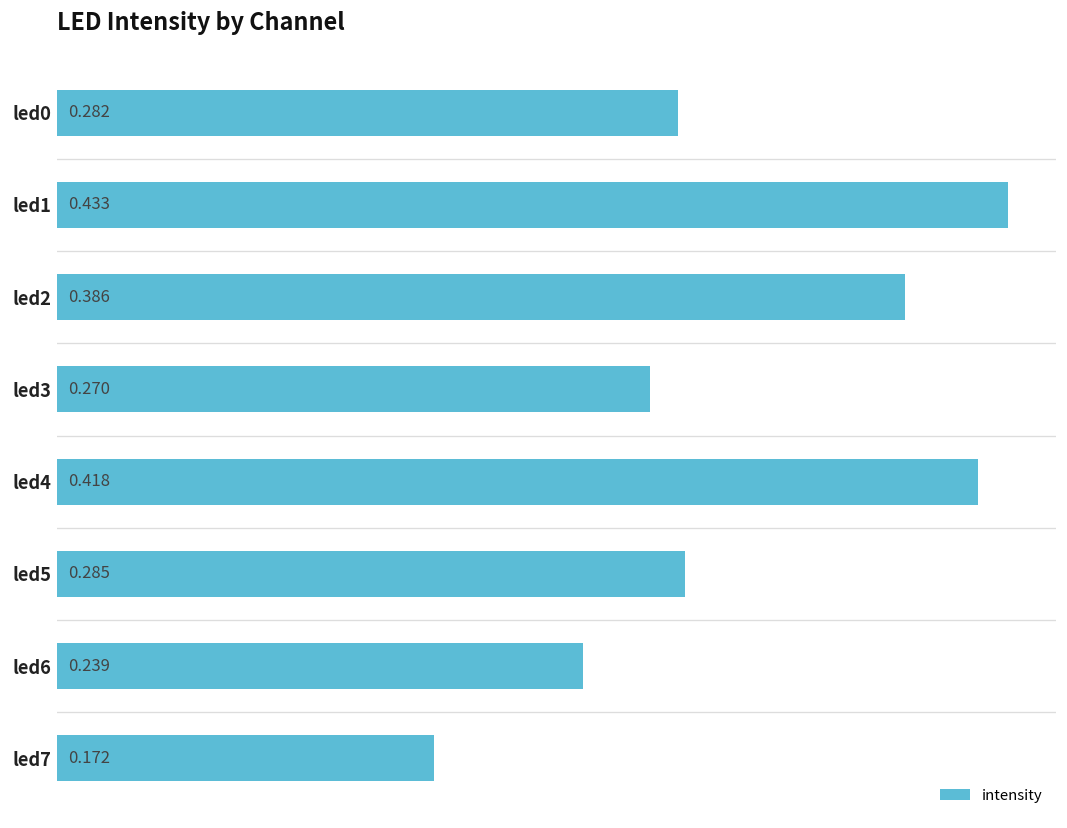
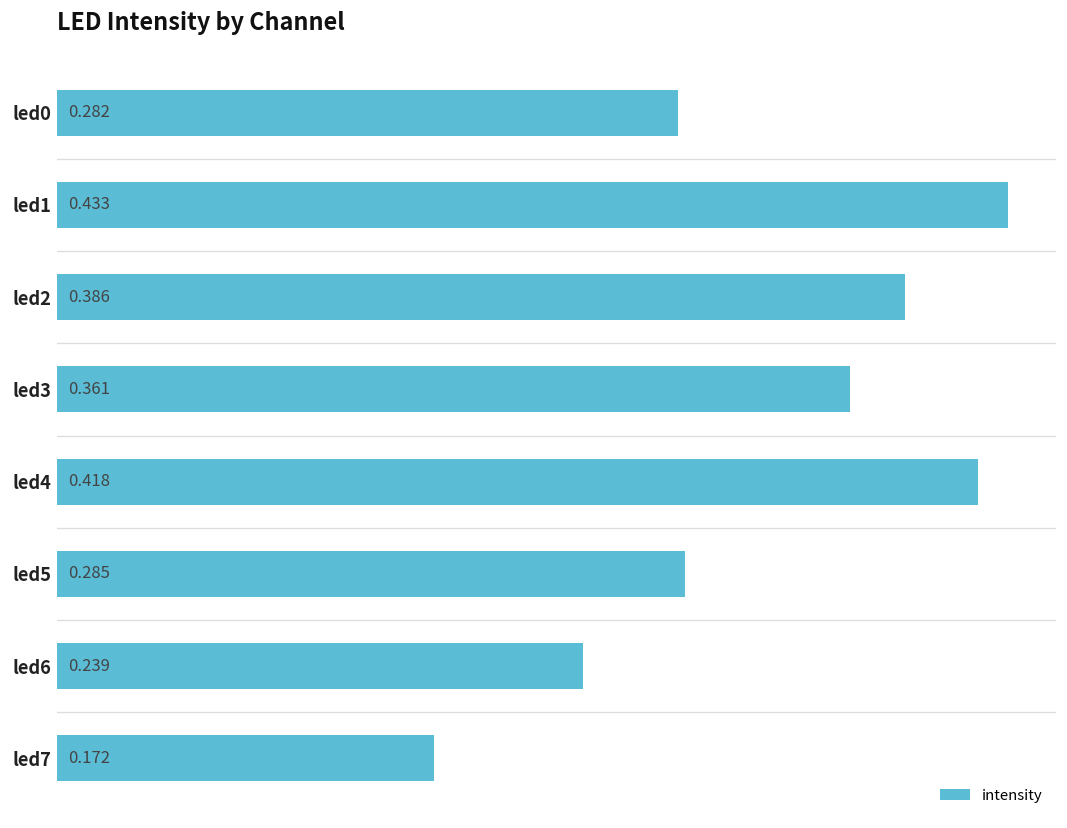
led3: 0.270 -> 0.361
